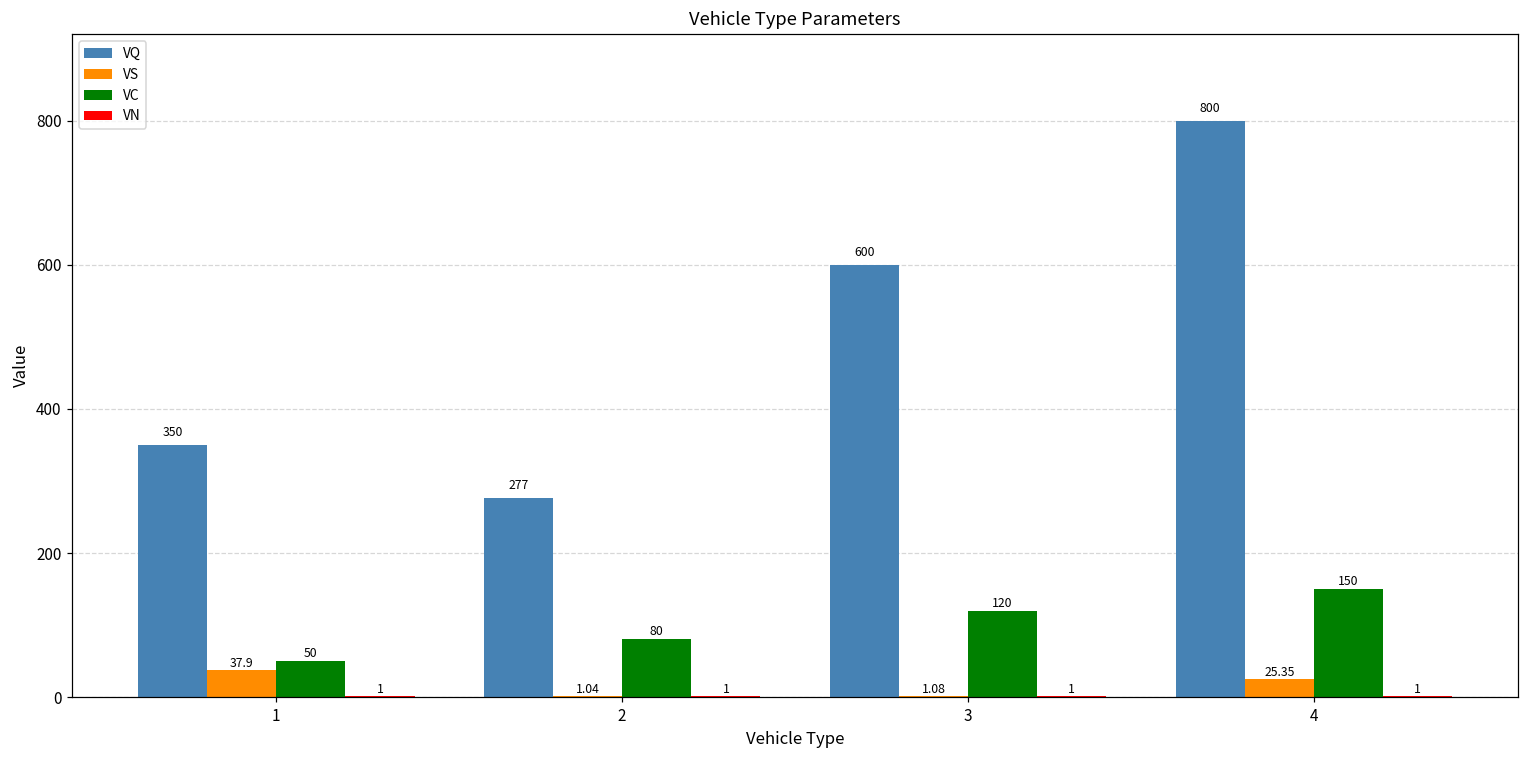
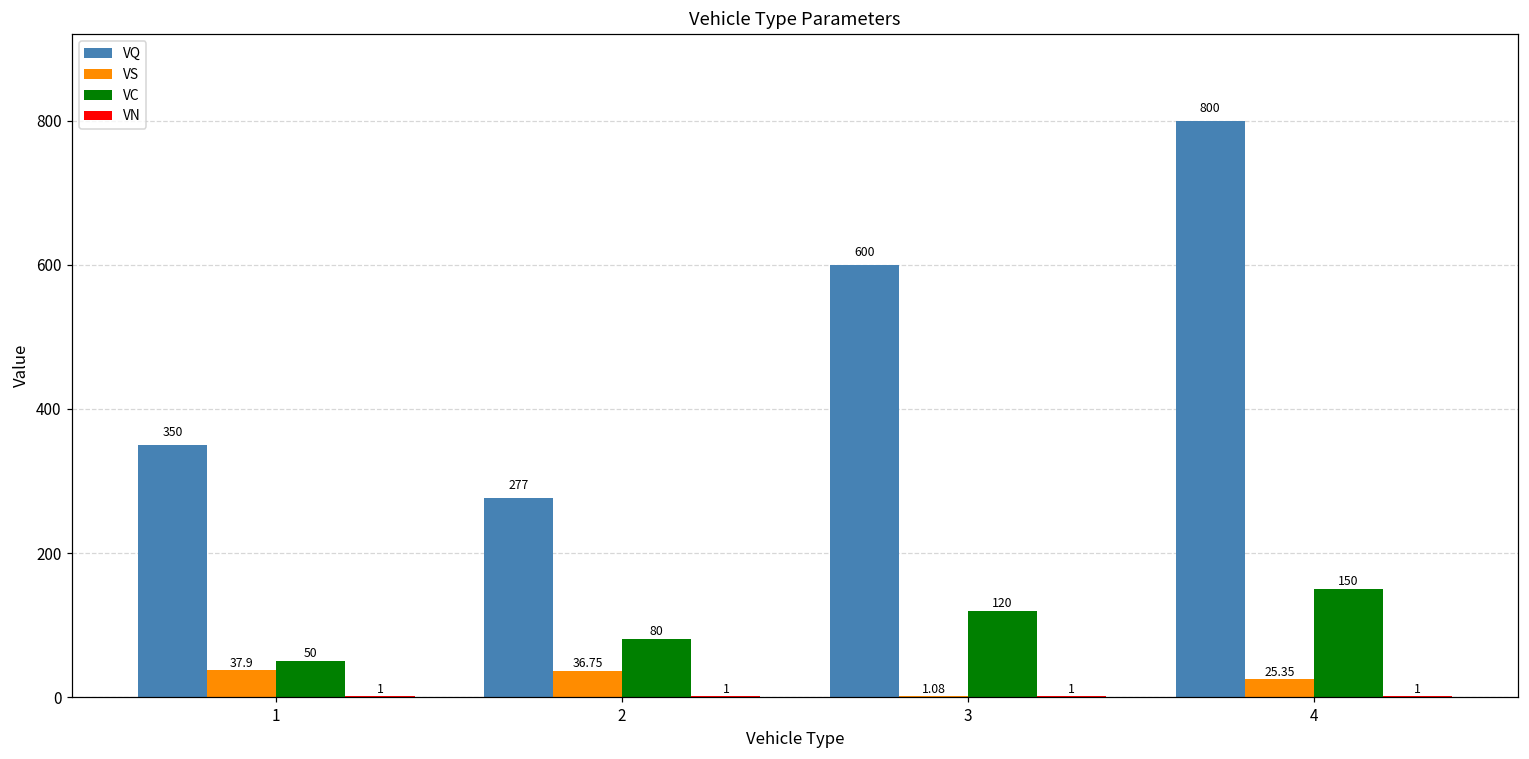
VS, 2: 1.04 -> 36.75
